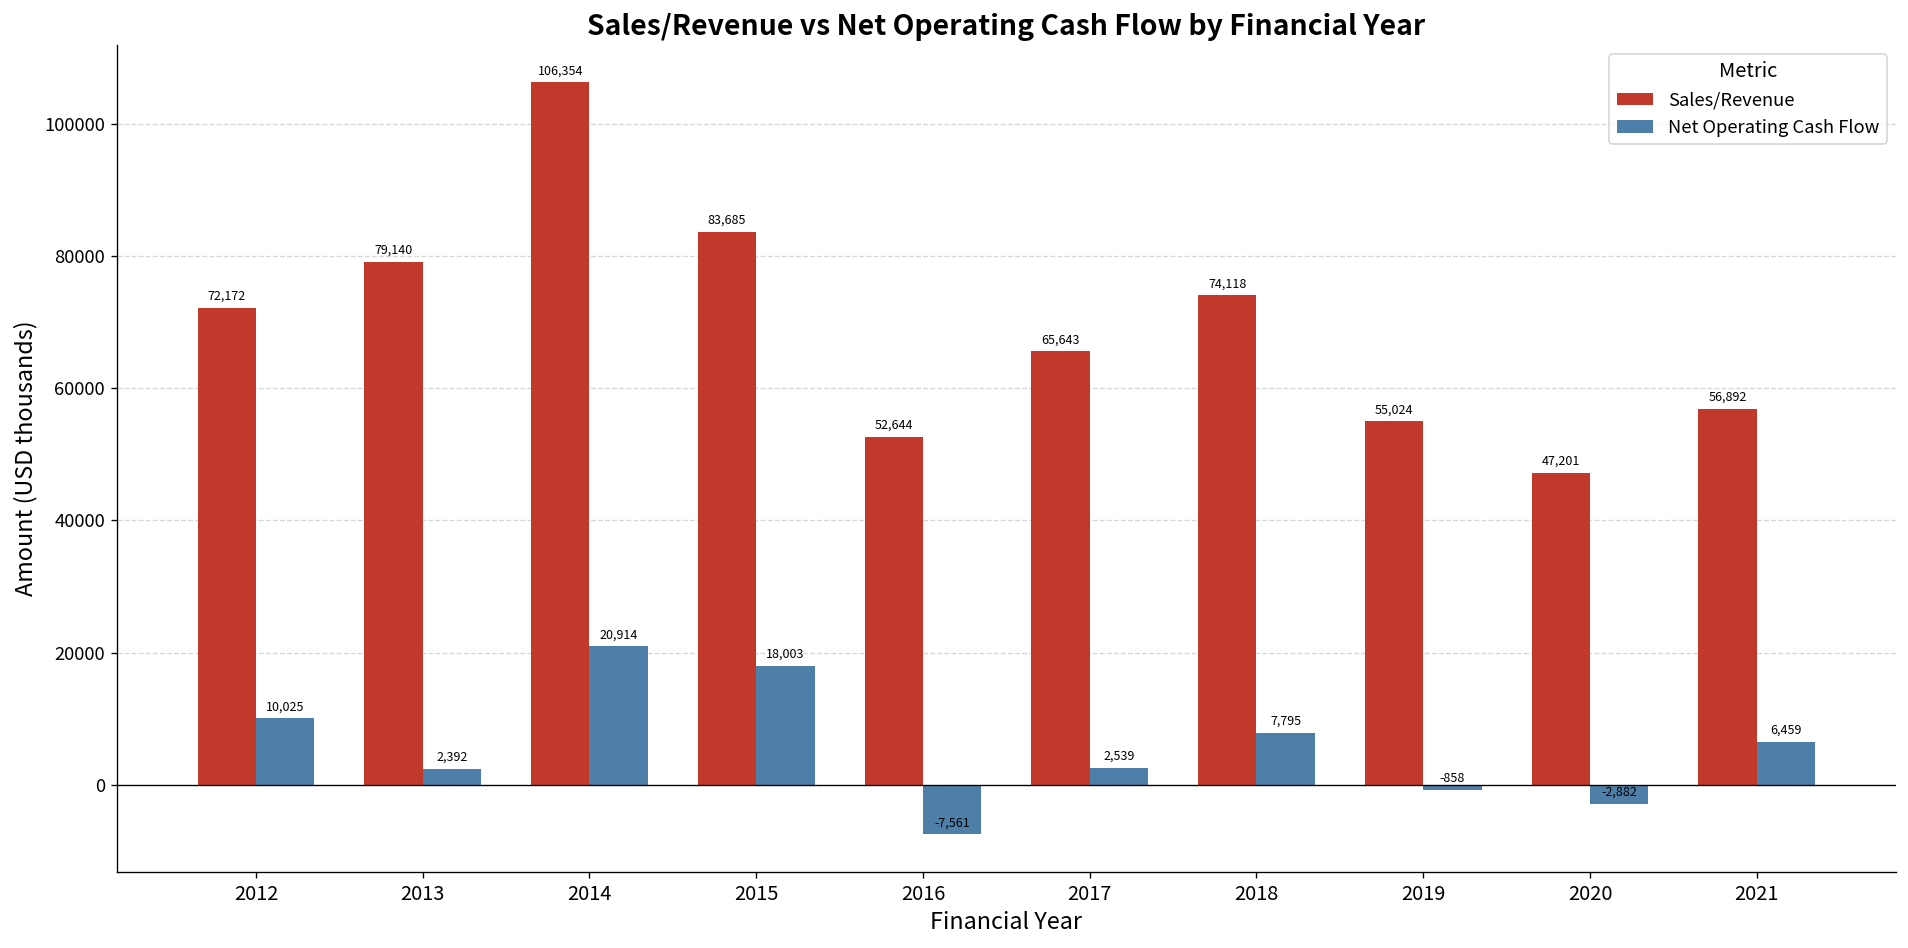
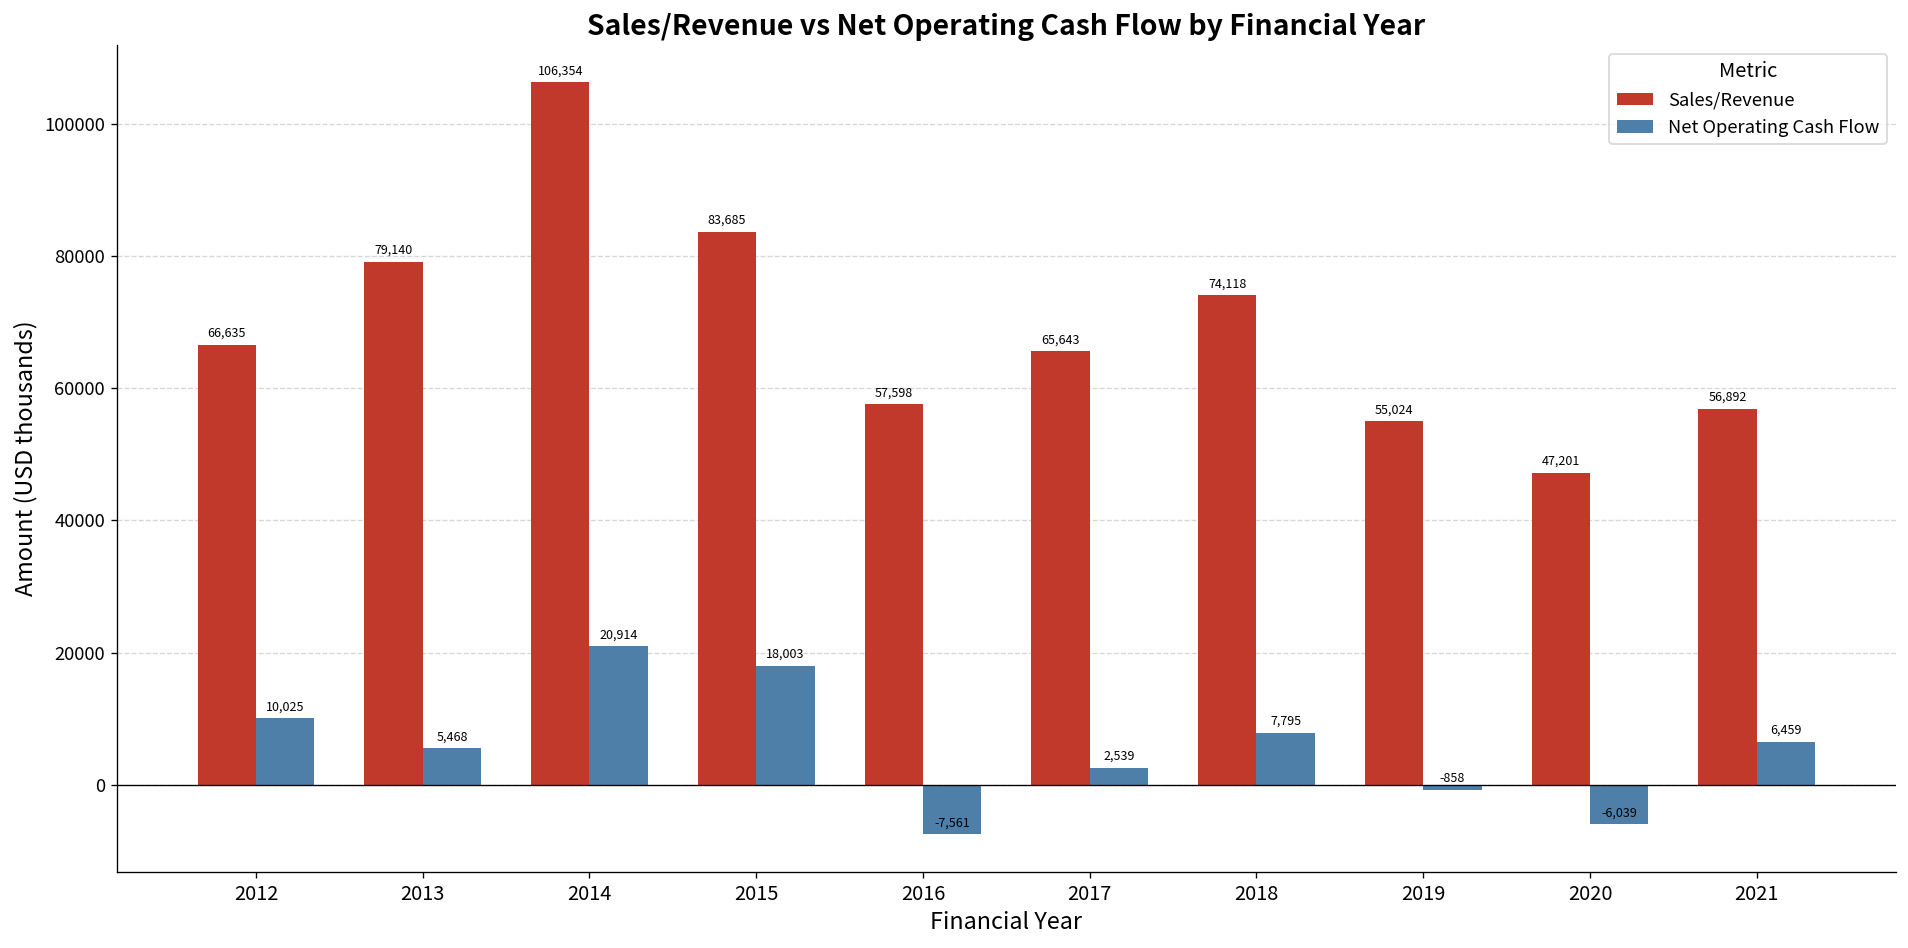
Sales/Revenue, 2012: 72,172 -> 66,635
Net Operating Cash Flow, 2013: 2,392 -> 5,468
Sales/Revenue, 2016: 52,644 -> 57,598
Net Operating Cash Flow, 2020: -2,882 -> -6,039
